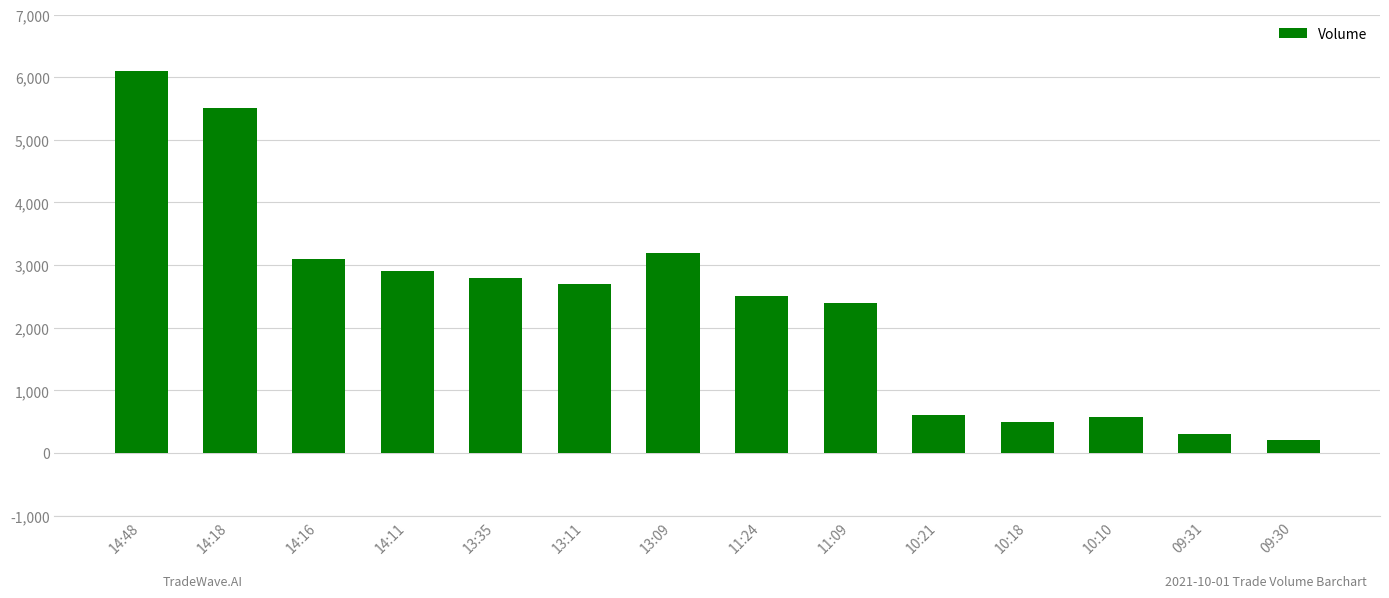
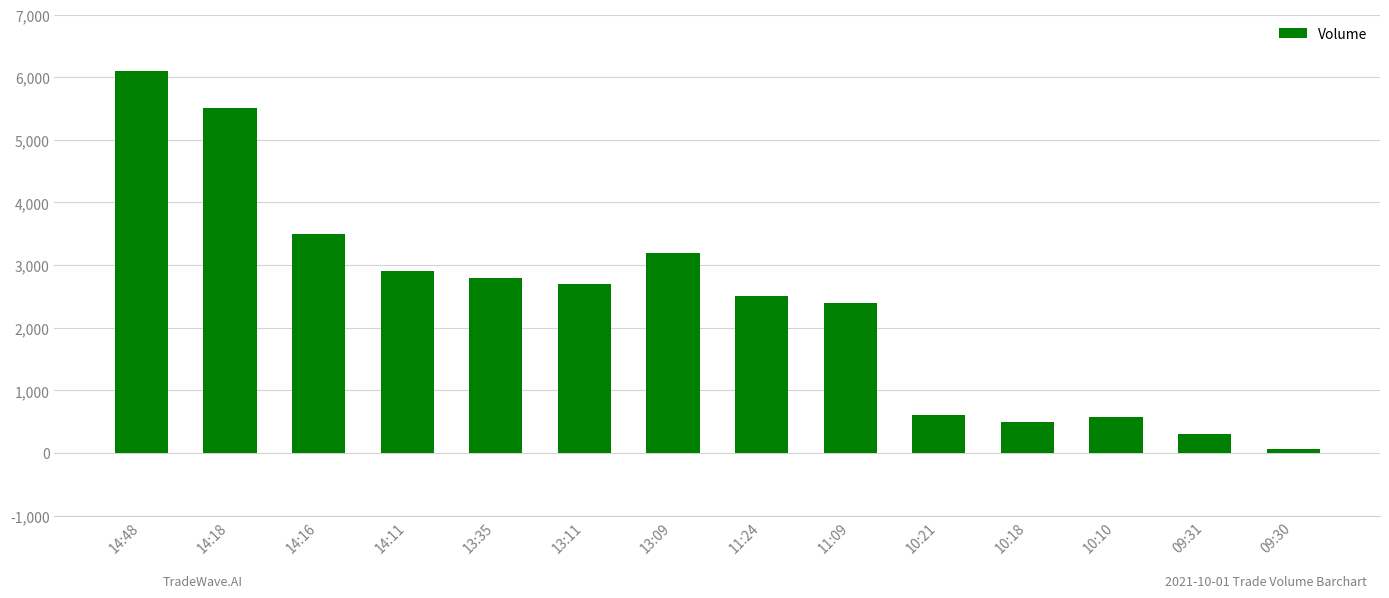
14:16: 3,100 -> 3,500
09:30: 200 -> 100
